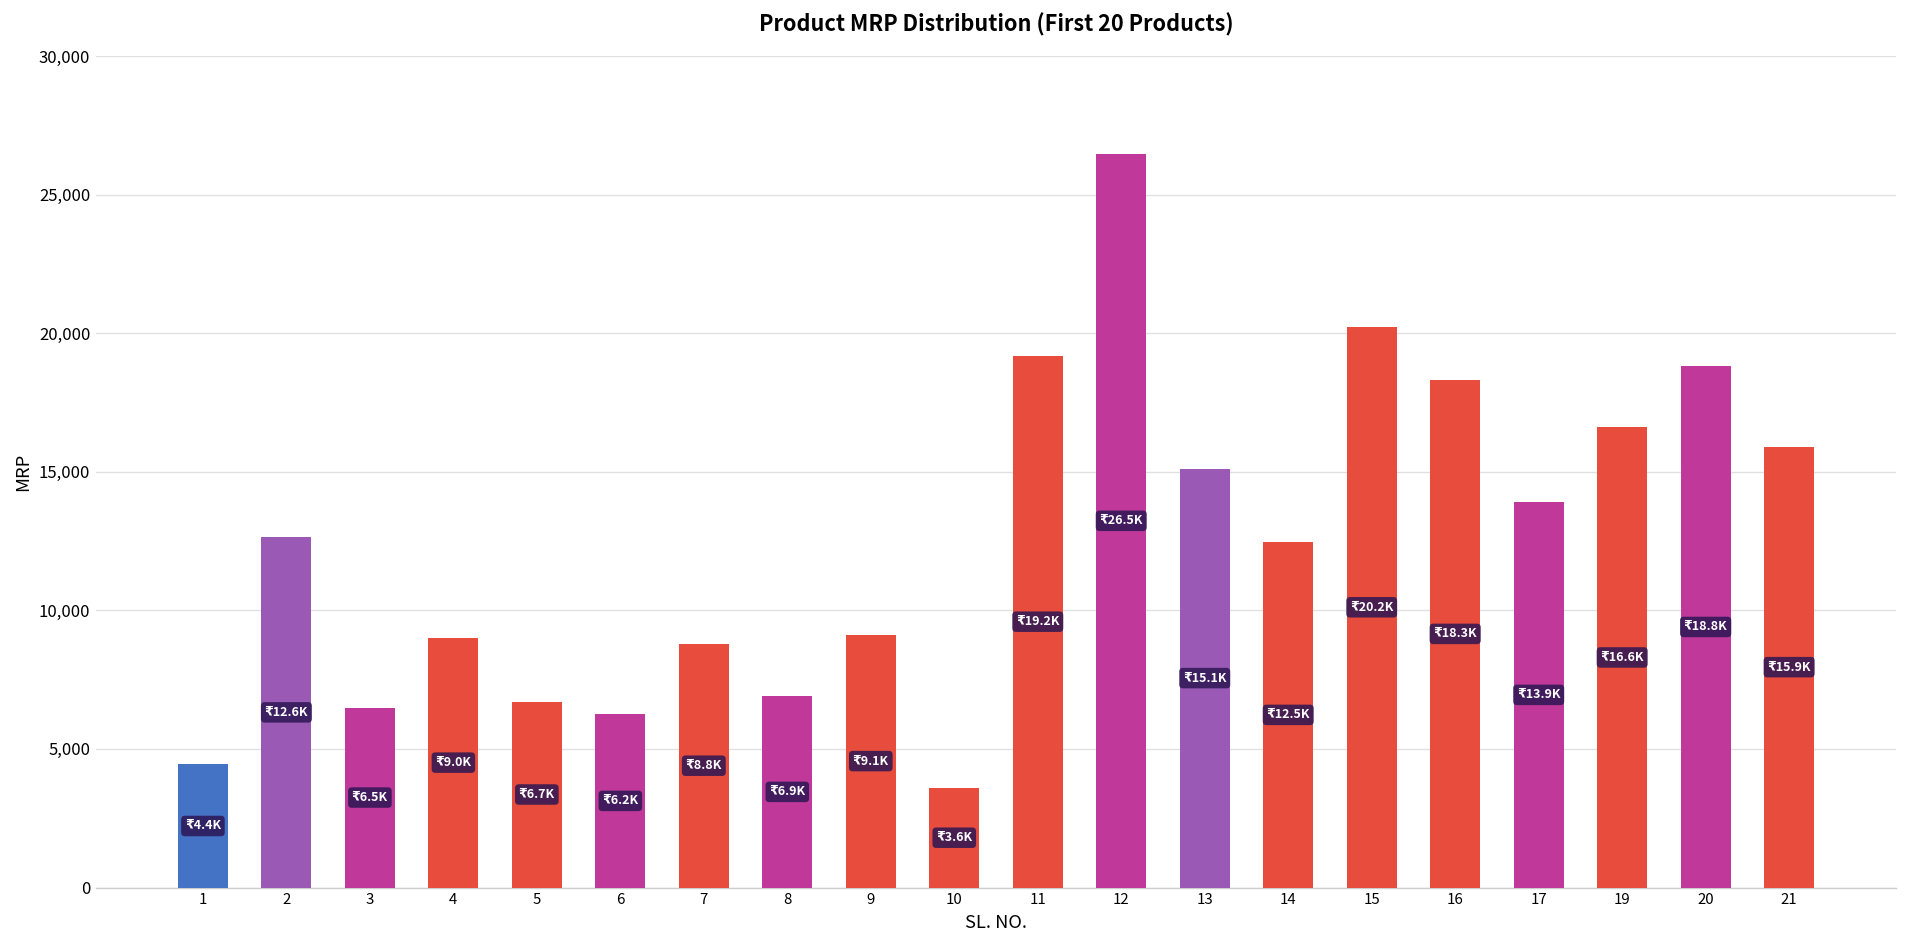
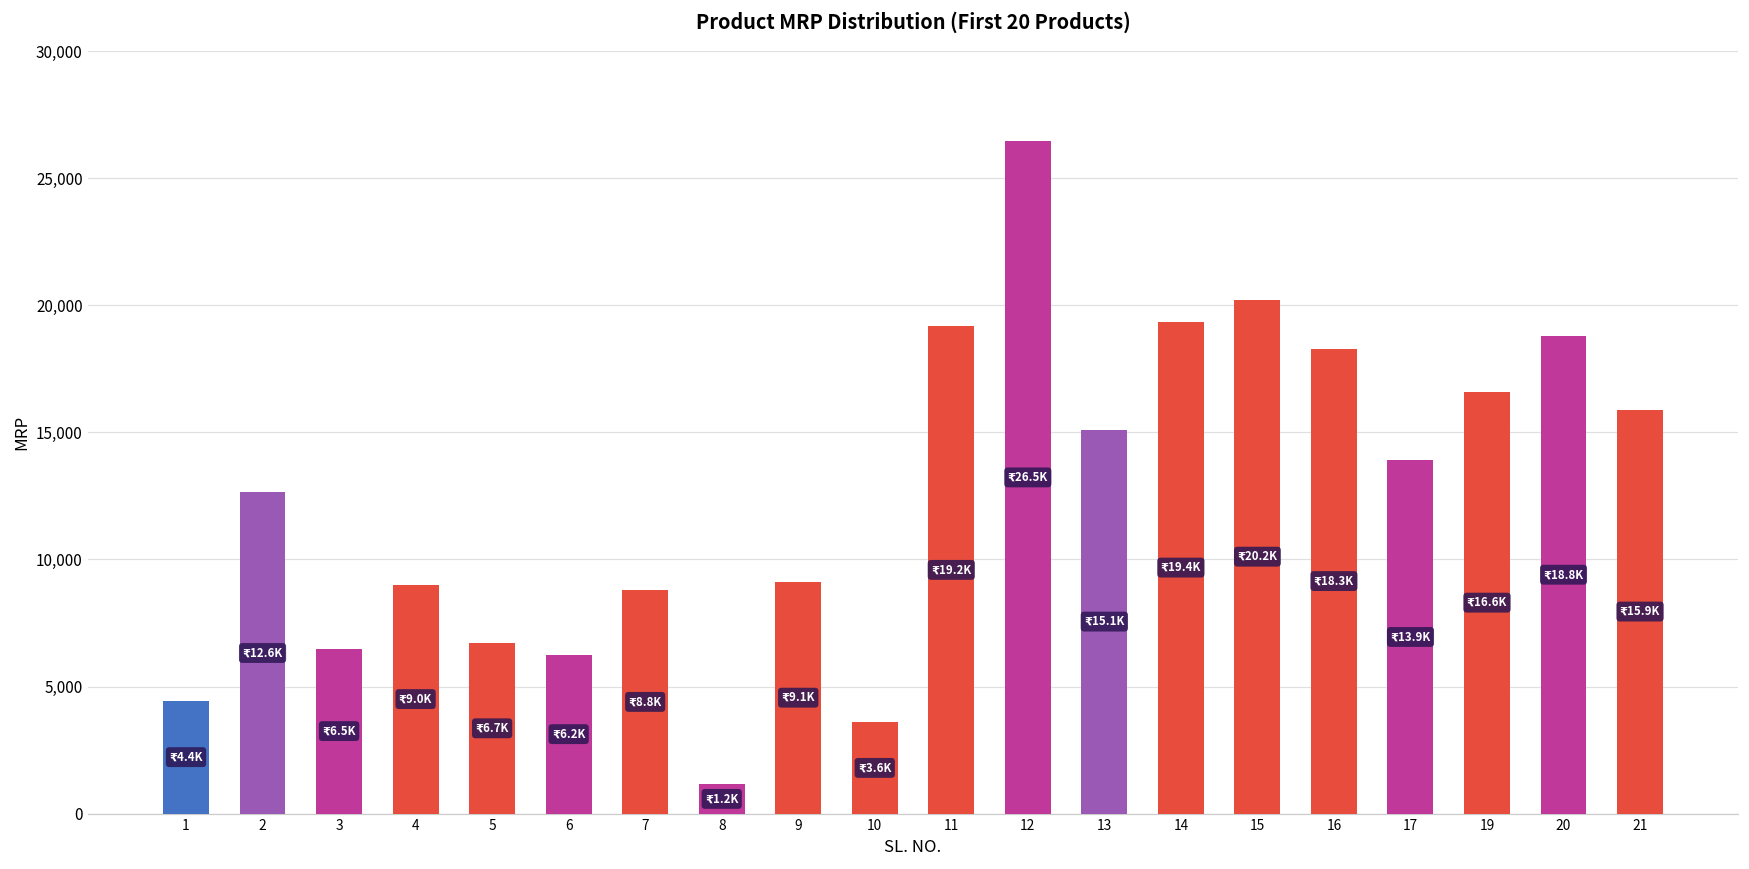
8: 6.9K -> 1.2K
14: 12.5K -> 19.4K
